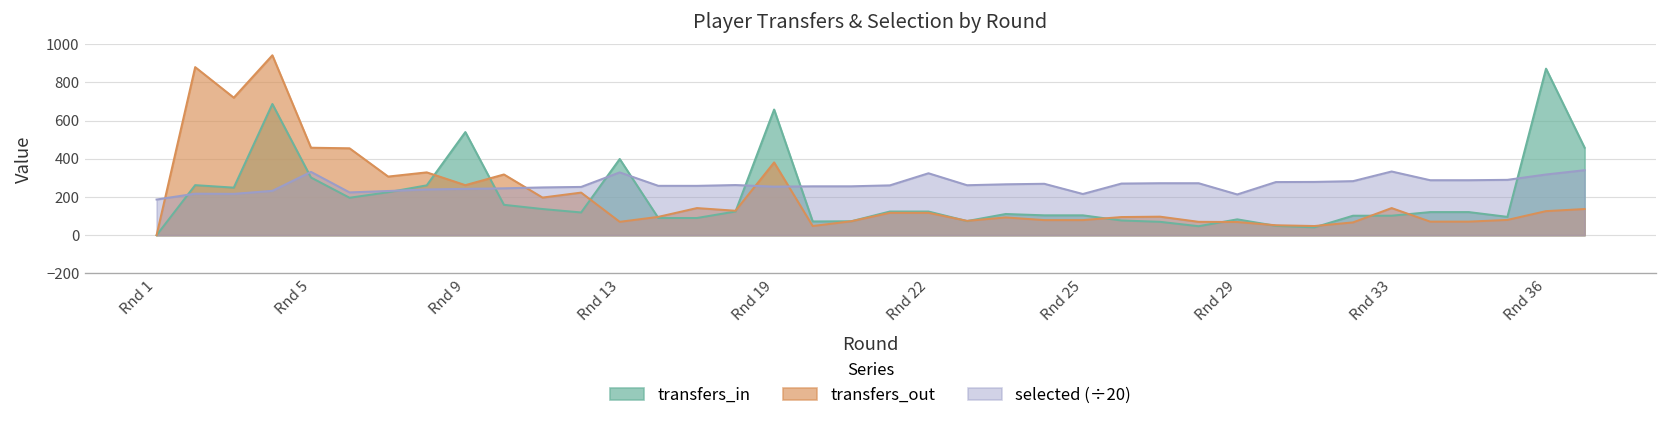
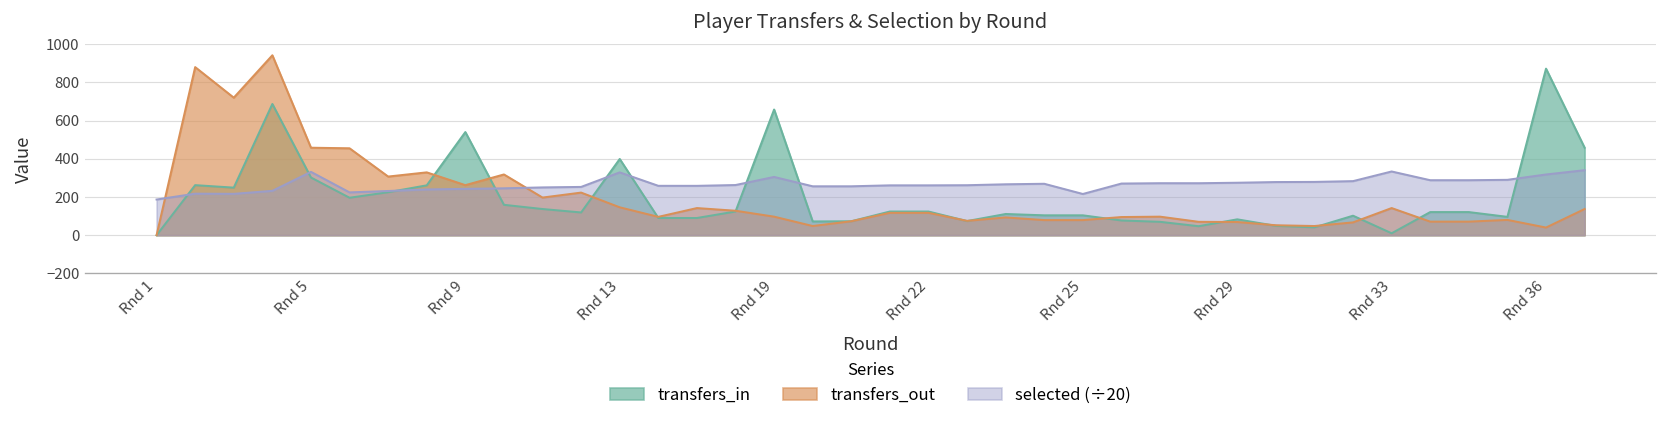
transfers_out, Rnd 13: 70 -> 150
transfers_out, Rnd 19: 380 -> 100
selected (÷20), Rnd 19: 250 -> 310
selected (÷20), Rnd 22: 320 -> 260
selected (÷20), Rnd 29: 210 -> 270
transfers_in, Rnd 33: 100 -> 10
transfers_out, Rnd 36: 130 -> 40
